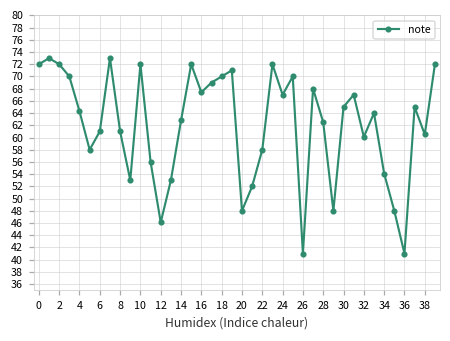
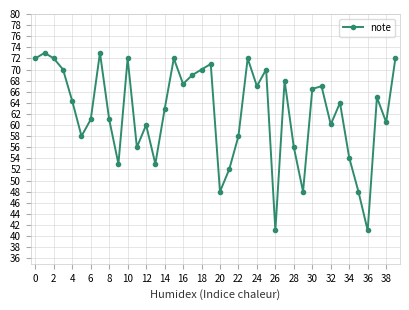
12: 46 -> 60
28: 63 -> 56
30: 65 -> 67
